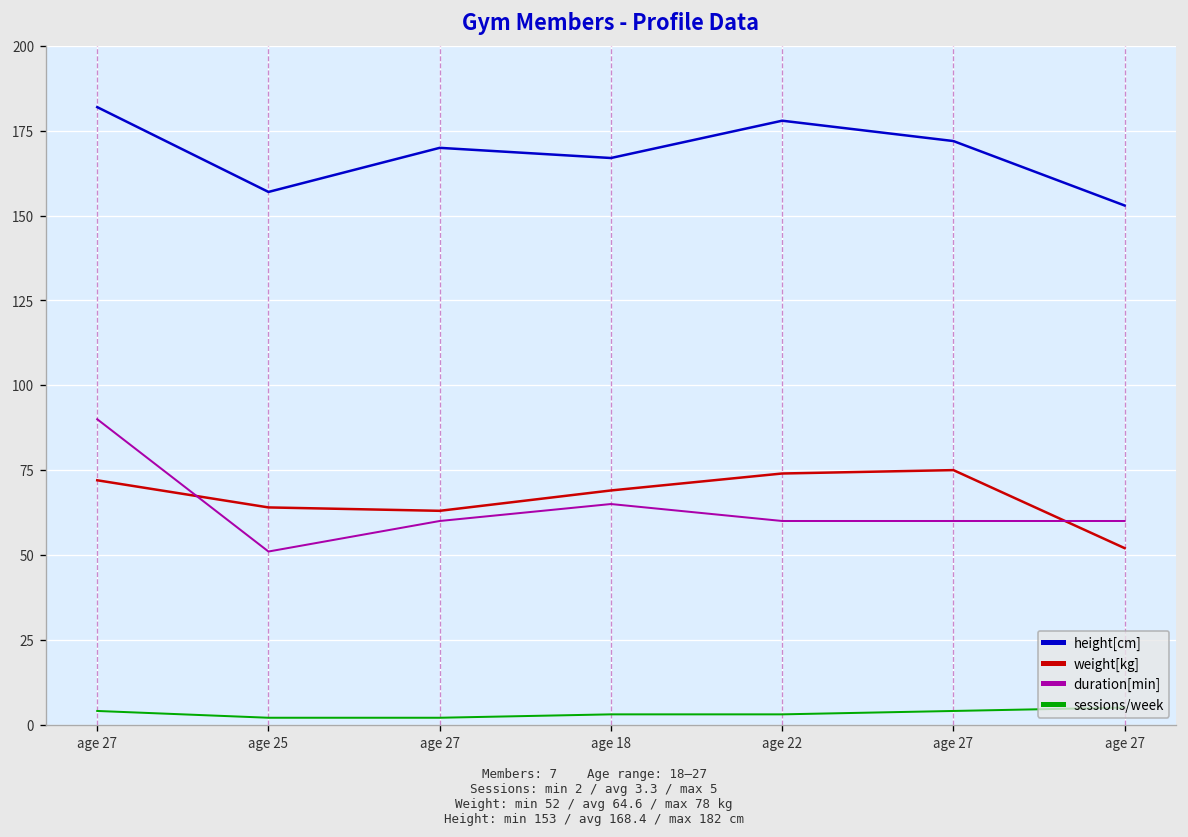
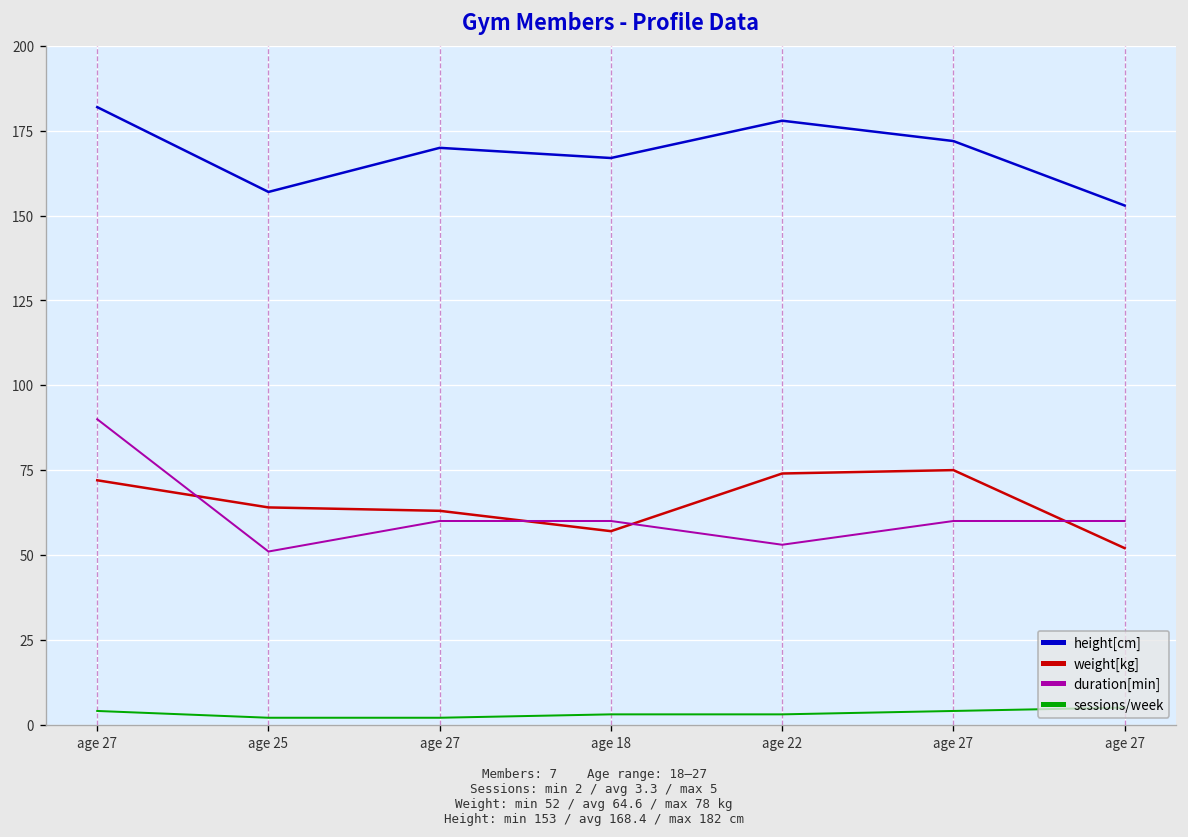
weight[kg], age 18: 69 -> 57
duration[min], age 18: 65 -> 60
duration[min], age 22: 60 -> 53
